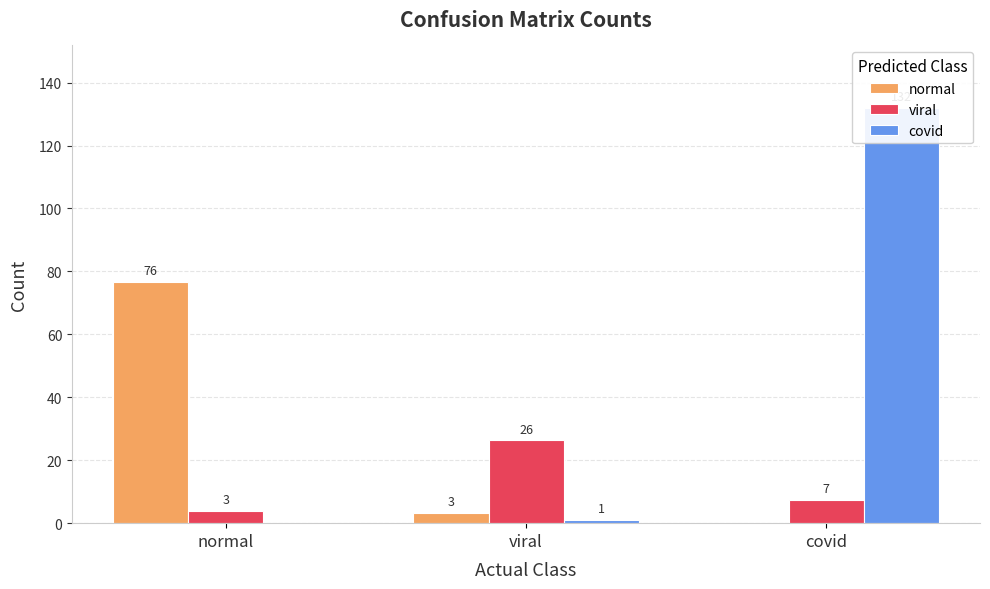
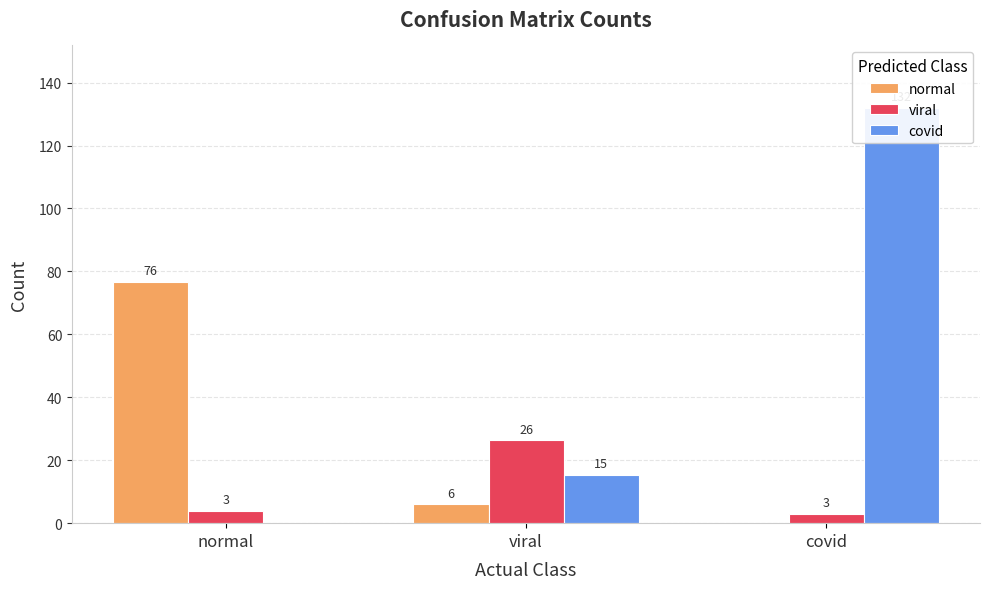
normal, viral: 3 -> 6
covid, viral: 1 -> 15
viral, covid: 7 -> 3
